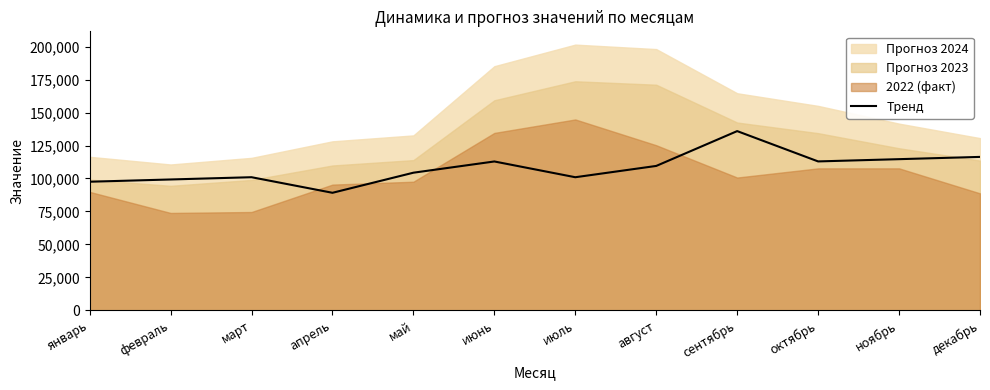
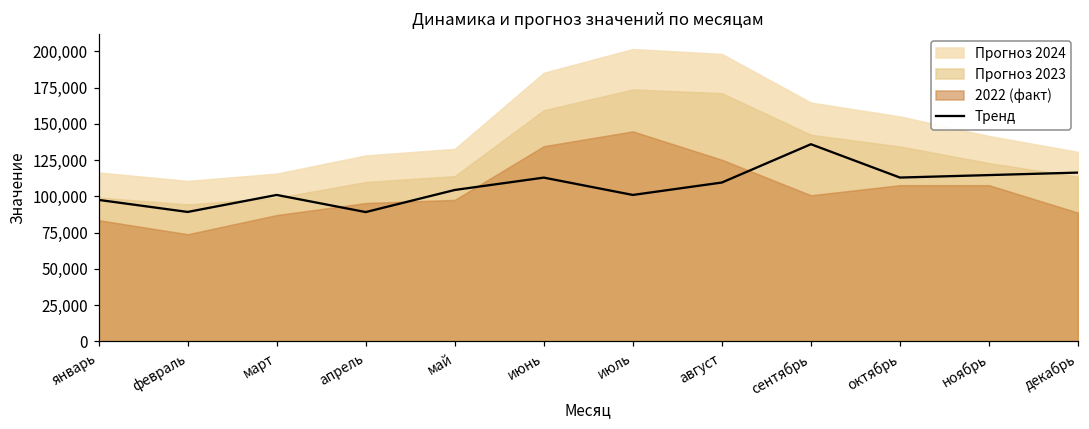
2022 (факт), январь: 90,000 -> 84,000
Тренд, февраль: 99,000 -> 89,000
2022 (факт), март: 75,000 -> 87,000
